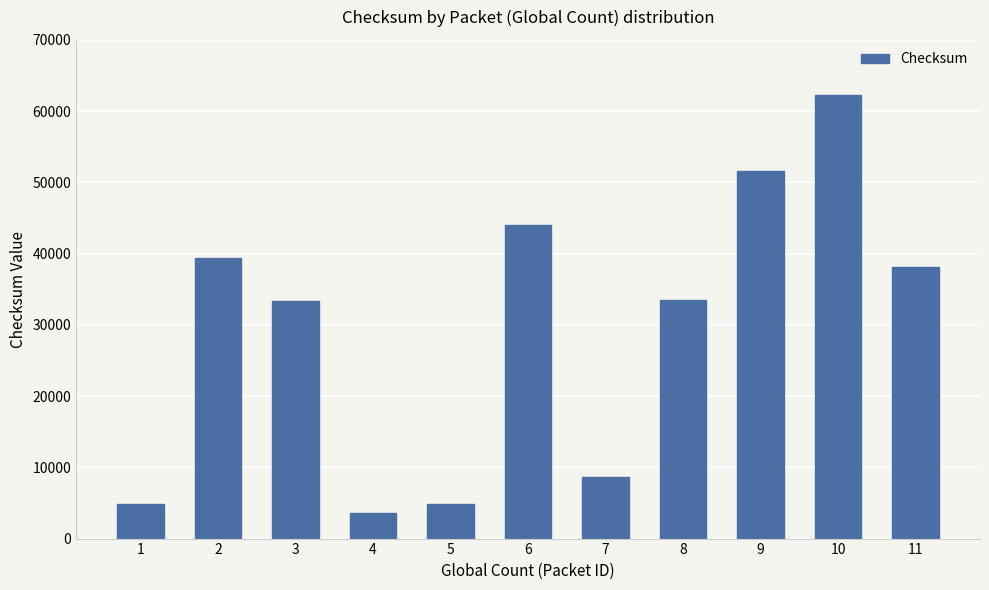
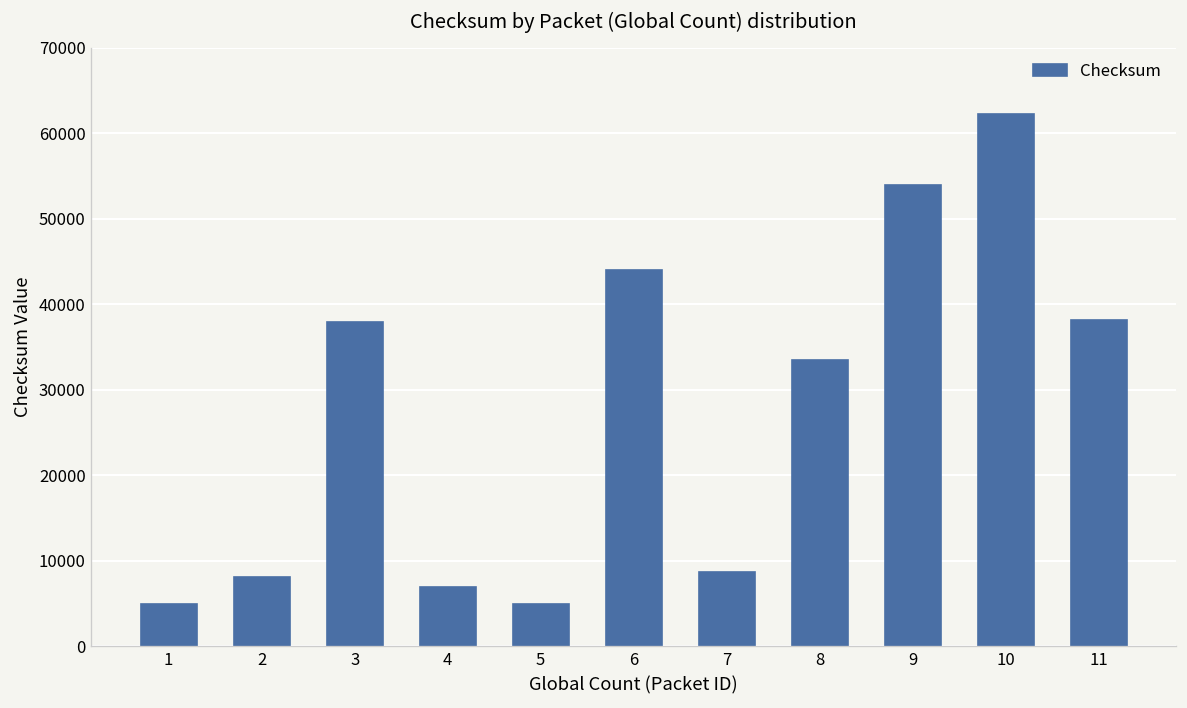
2: 39000 -> 8000
3: 33000 -> 38000
4: 4000 -> 7000
9: 52000 -> 54000
